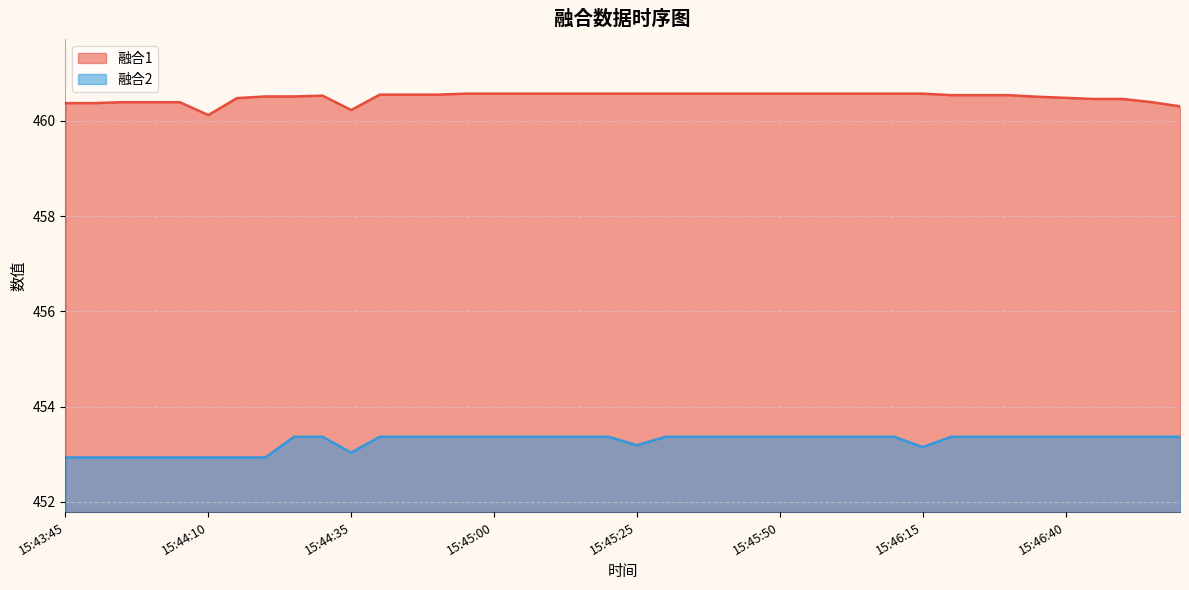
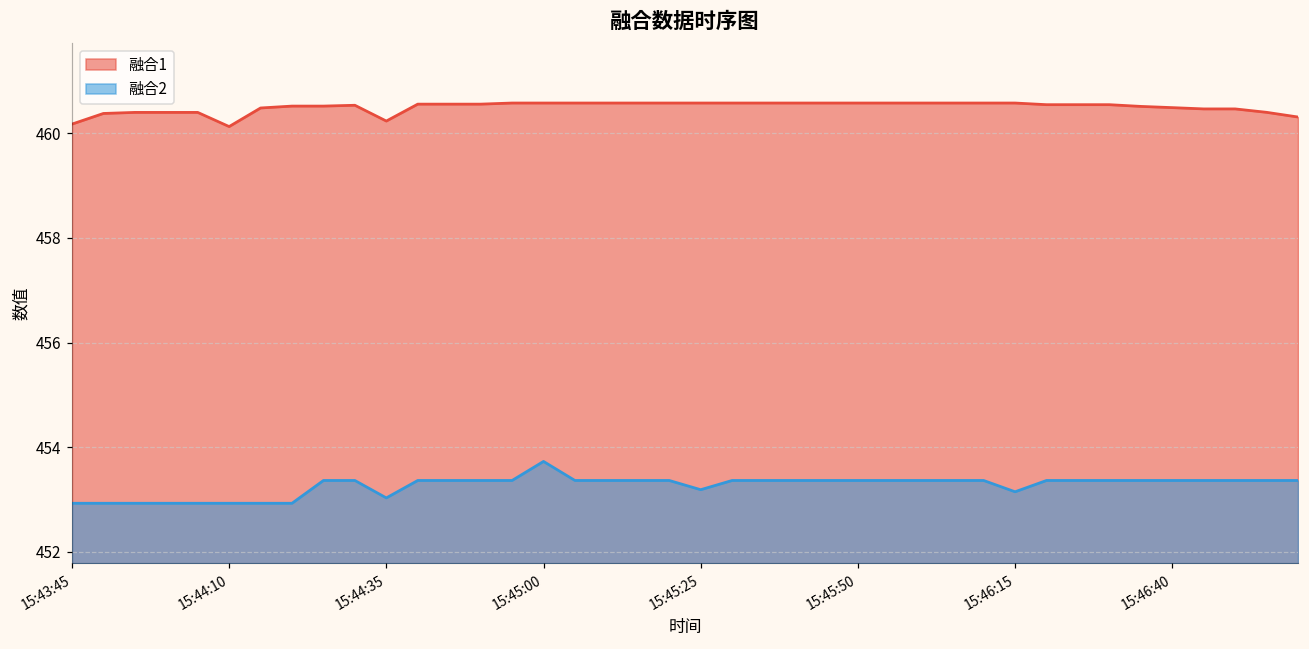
融合1, 15:43:45: 460.4 -> 460.2
融合2, 15:45:00: 453.4 -> 453.7
